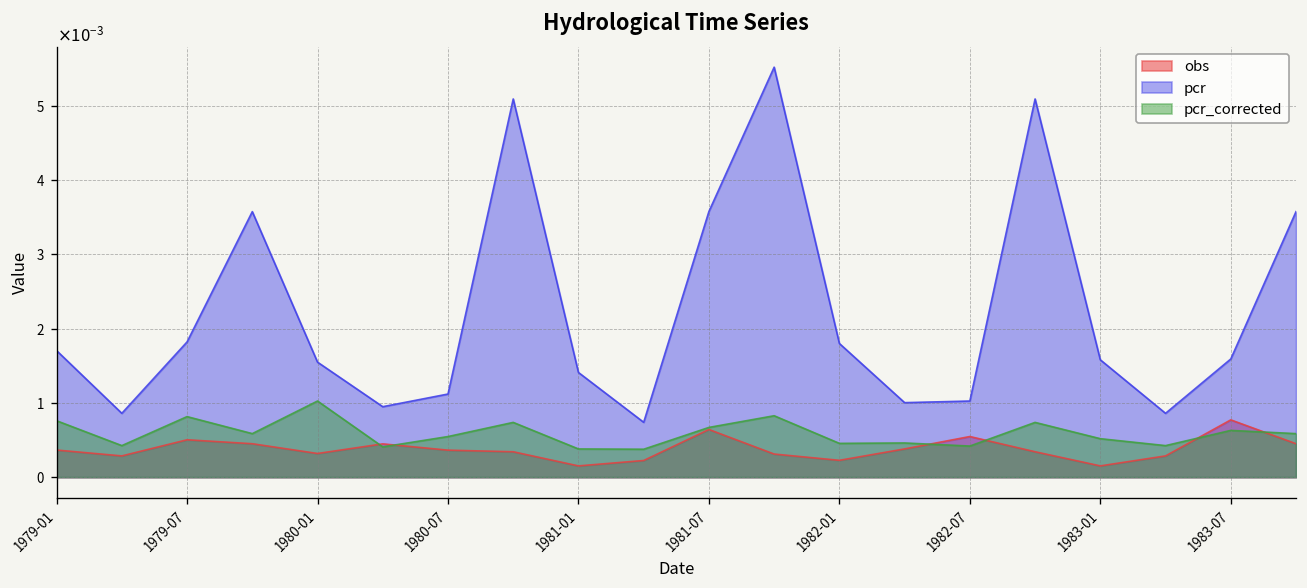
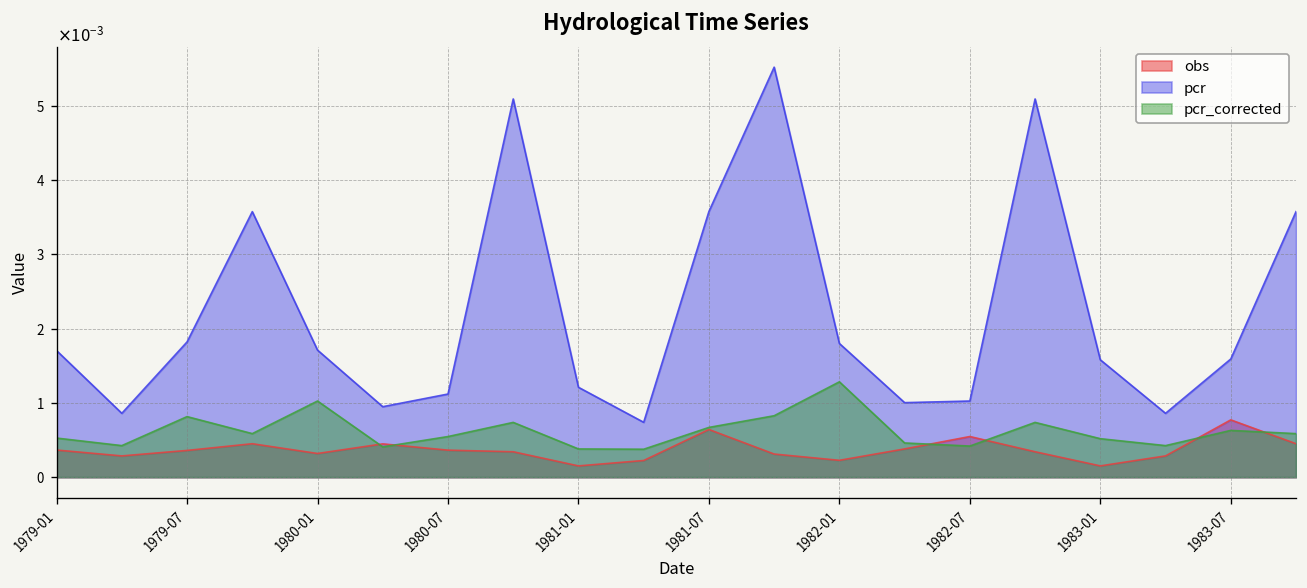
pcr_corrected, 1979-01: 0.0008 -> 0.0005
obs, 1979-07: 0.0005 -> 0.0004
pcr, 1980-01: 0.0015 -> 0.0017
pcr, 1981-01: 0.0014 -> 0.0012
pcr_corrected, 1982-01: 0.0005 -> 0.0013
